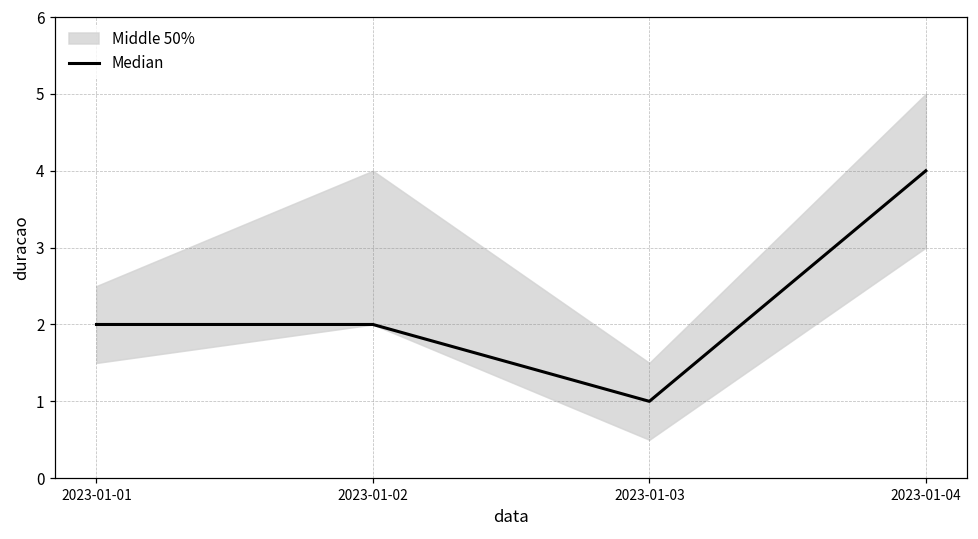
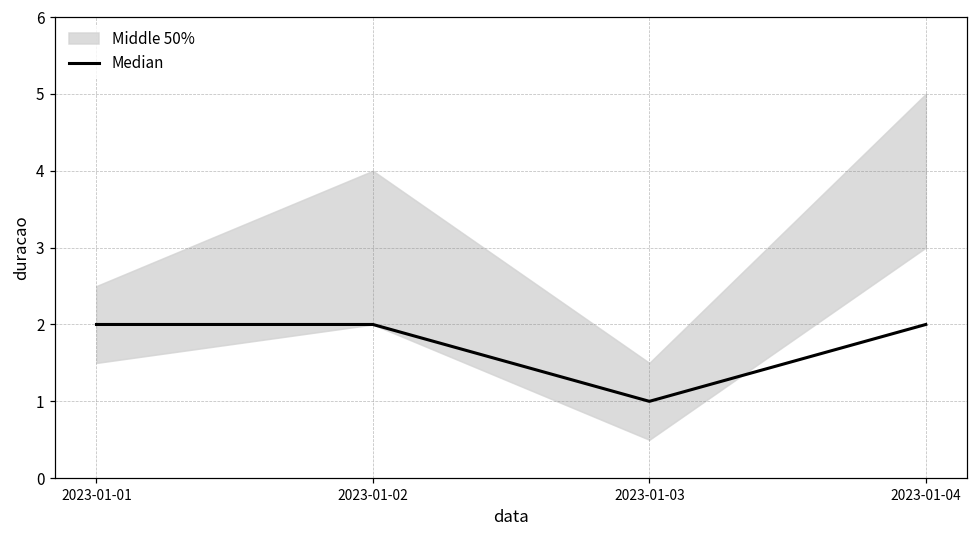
Median, 2023-01-04: 4 -> 2
